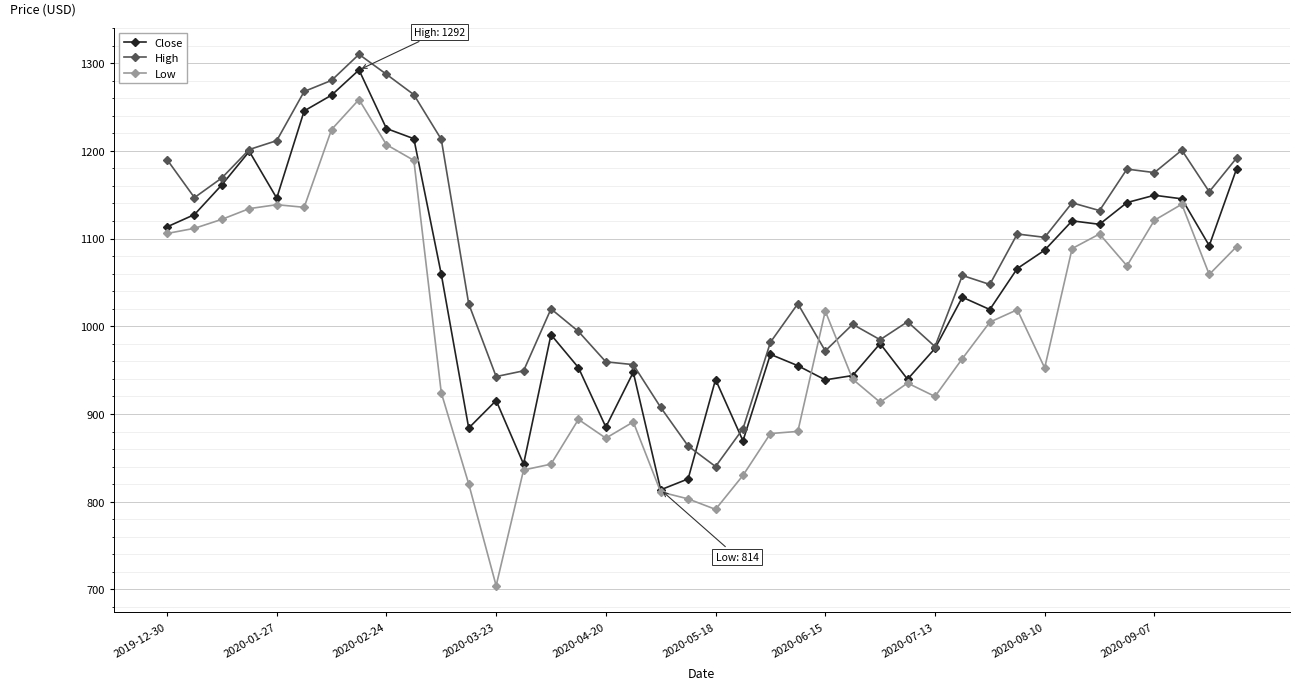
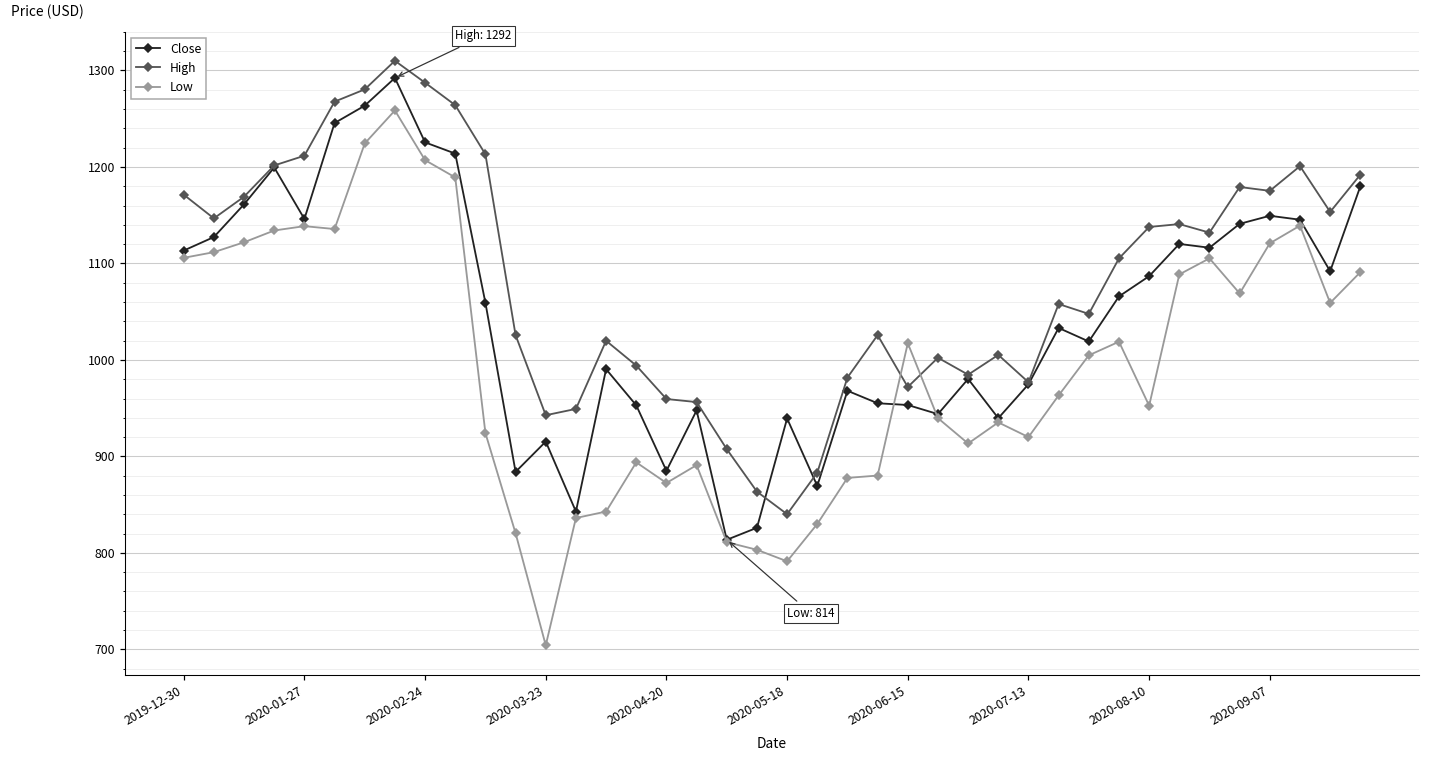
High, 2019-12-30: 1190 -> 1170
Close, 2020-06-15: 940 -> 950
High, 2020-08-10: 1100 -> 1140
